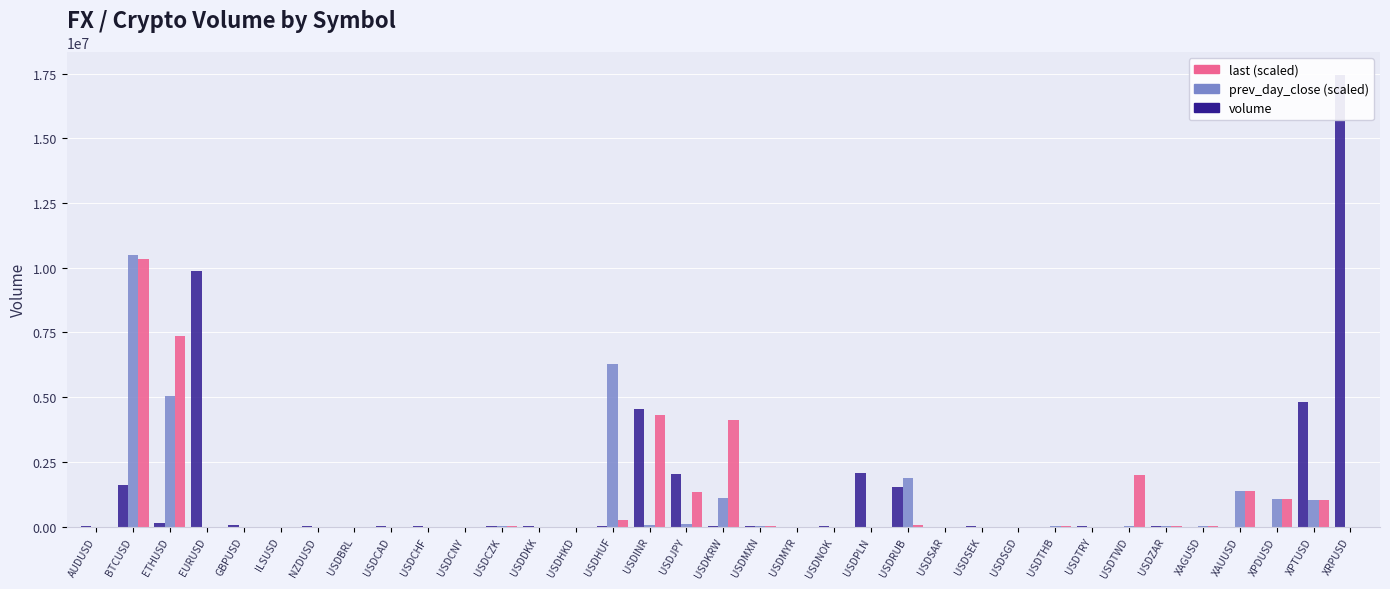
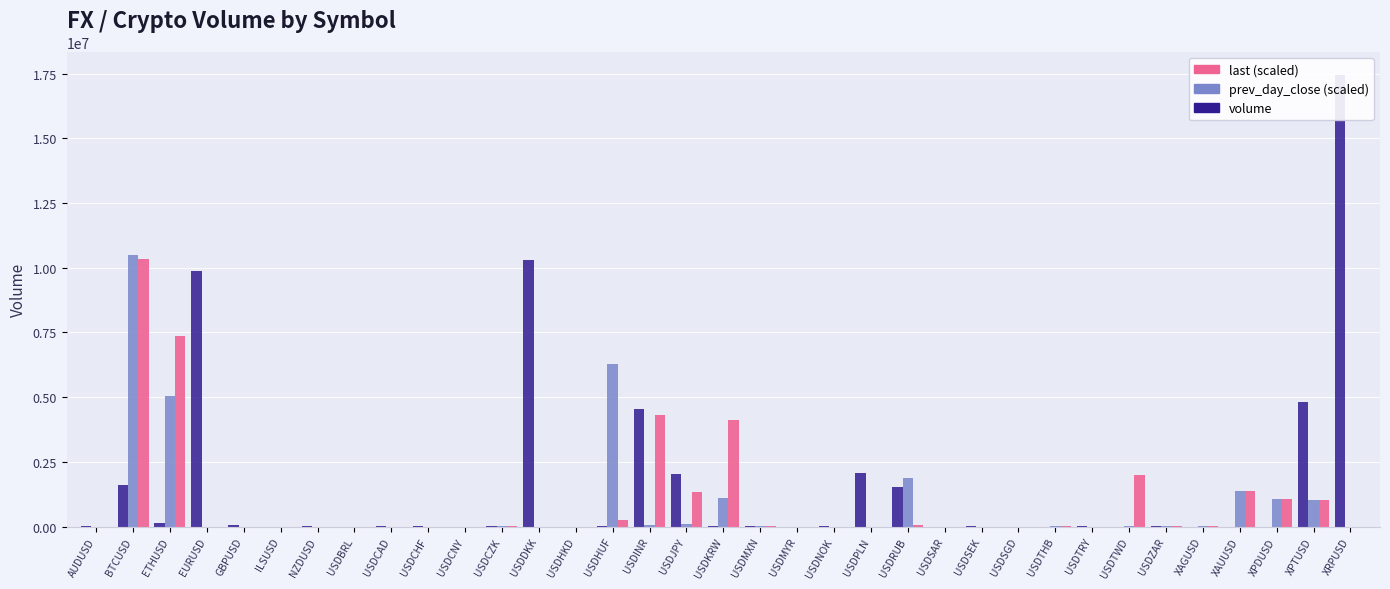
volume, USDDKK: 0 -> 10300000
